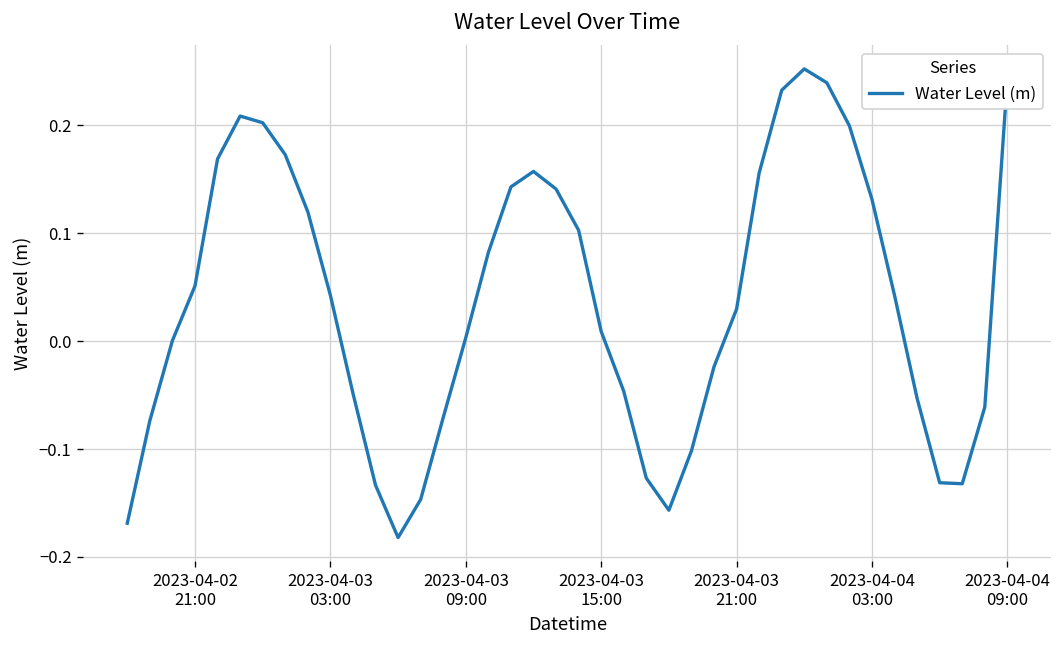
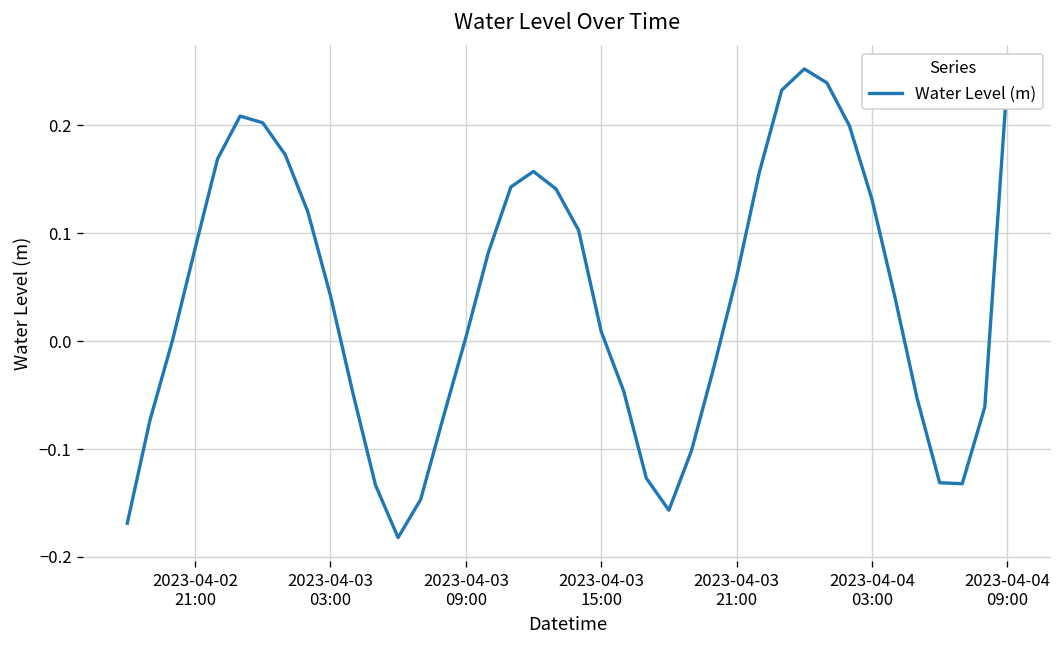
2023-04-02 21:00: 0.05 -> 0.09
2023-04-03 21:00: 0.03 -> 0.06
